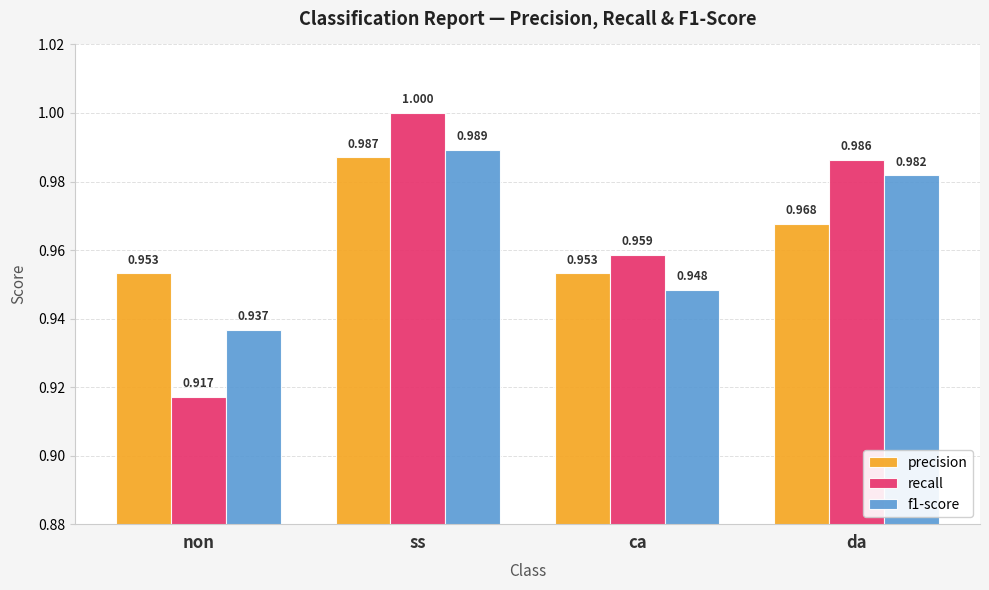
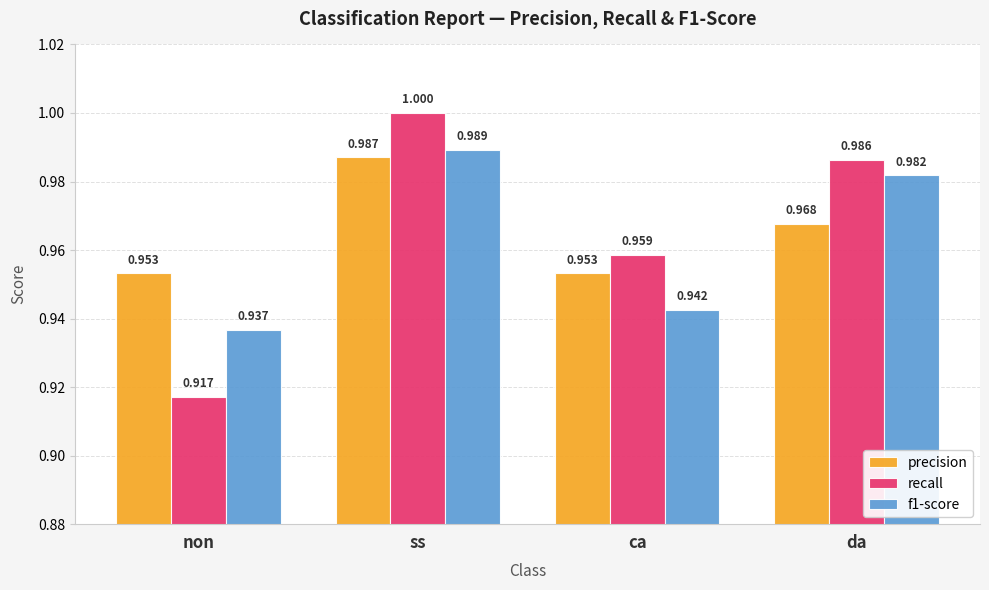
f1-score, ca: 0.948 -> 0.942
